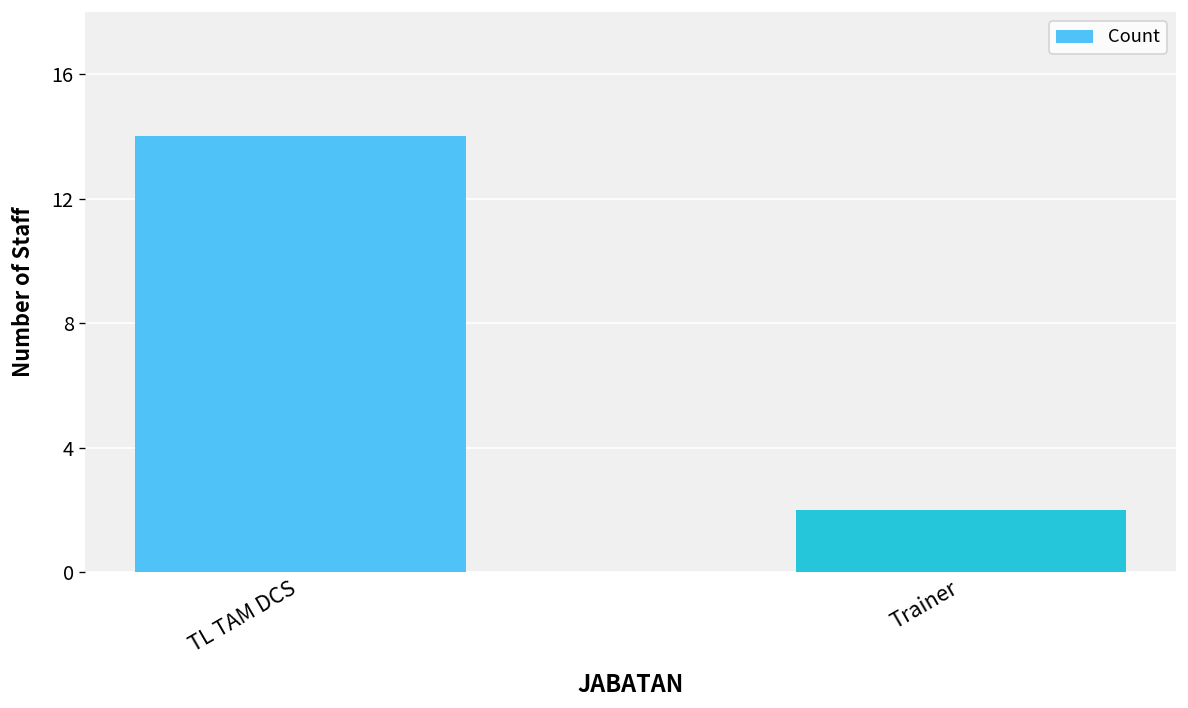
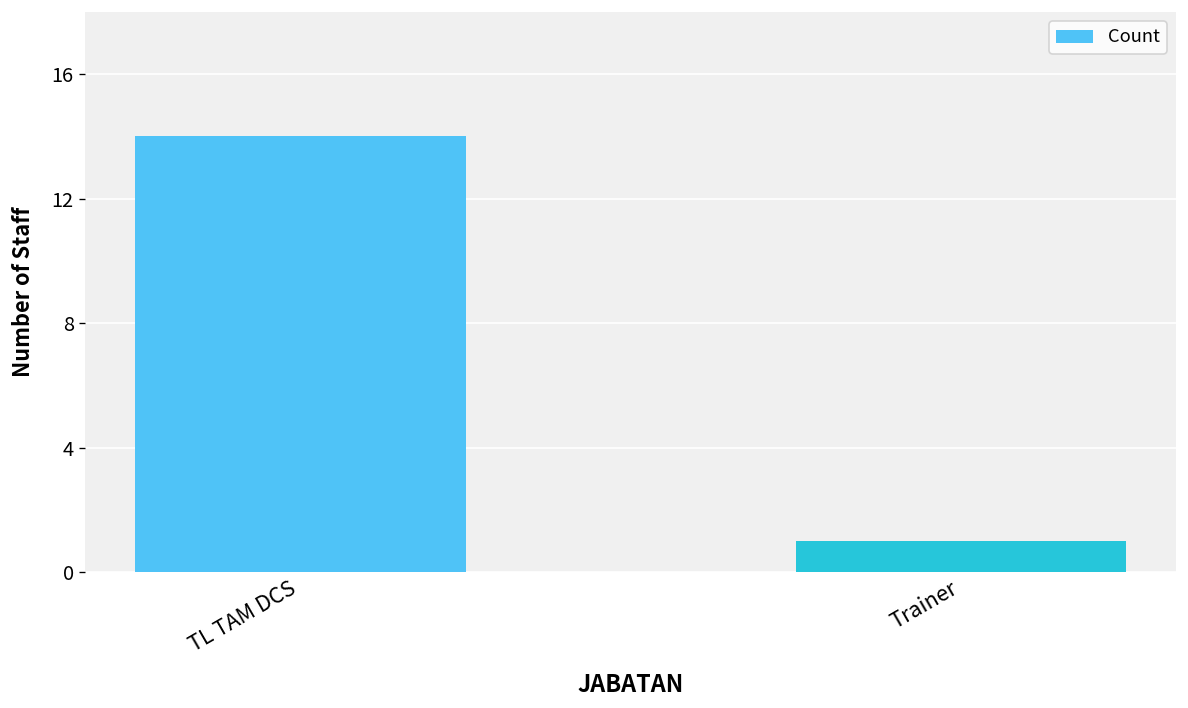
Trainer: 2 -> 1
